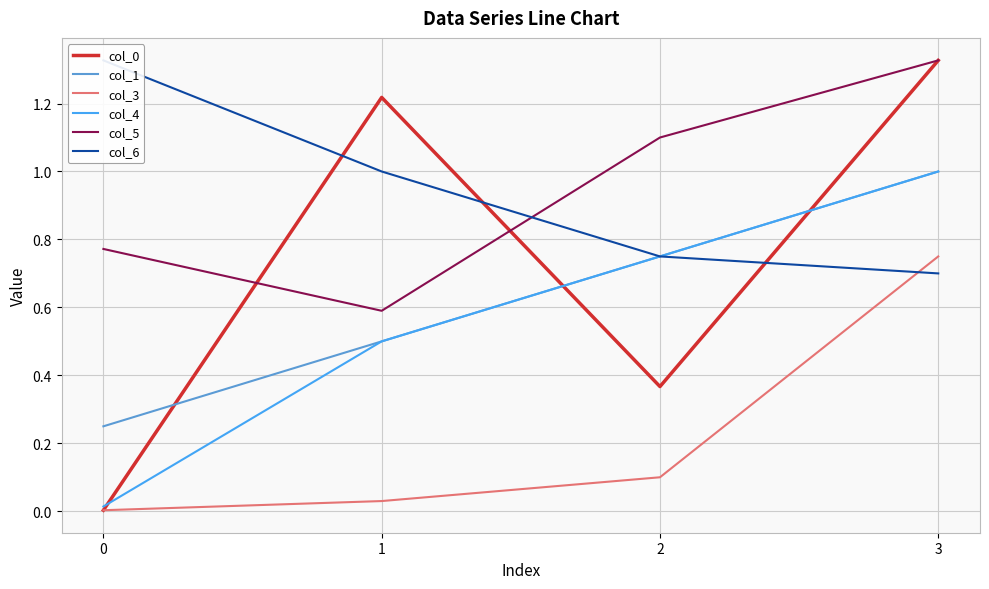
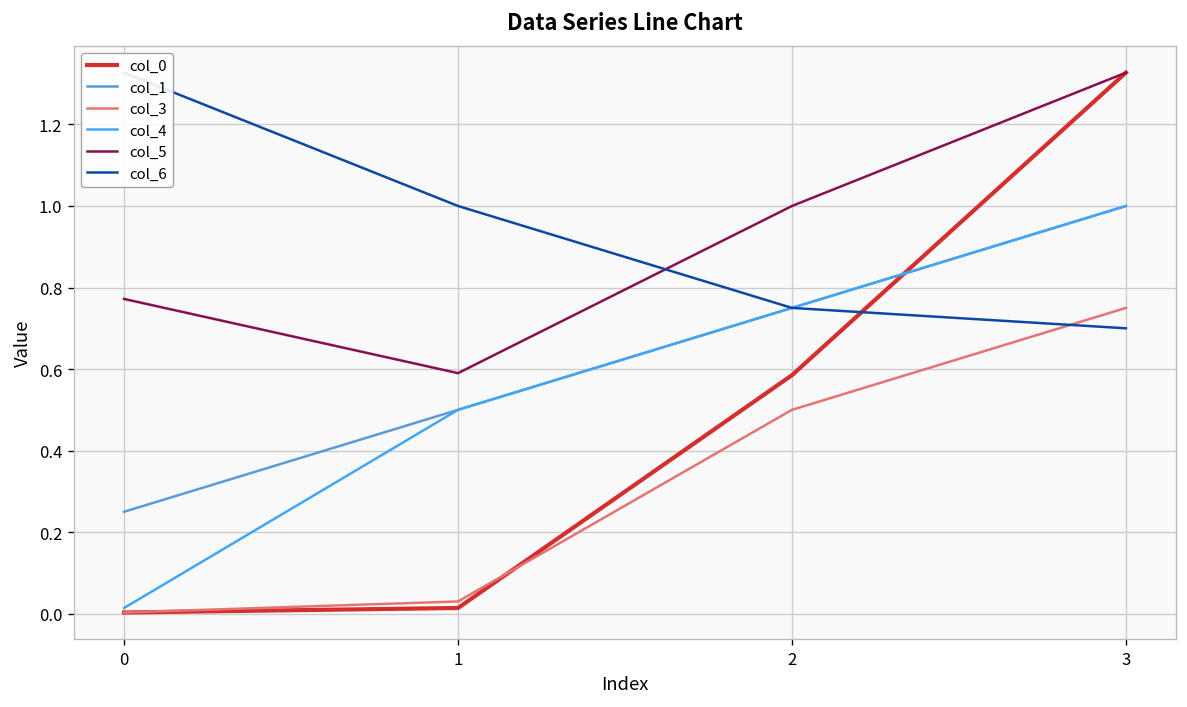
col_0, 1: 1.22 -> 0.01
col_0, 2: 0.37 -> 0.59
col_3, 2: 0.1 -> 0.5
col_5, 2: 1.1 -> 1.0
